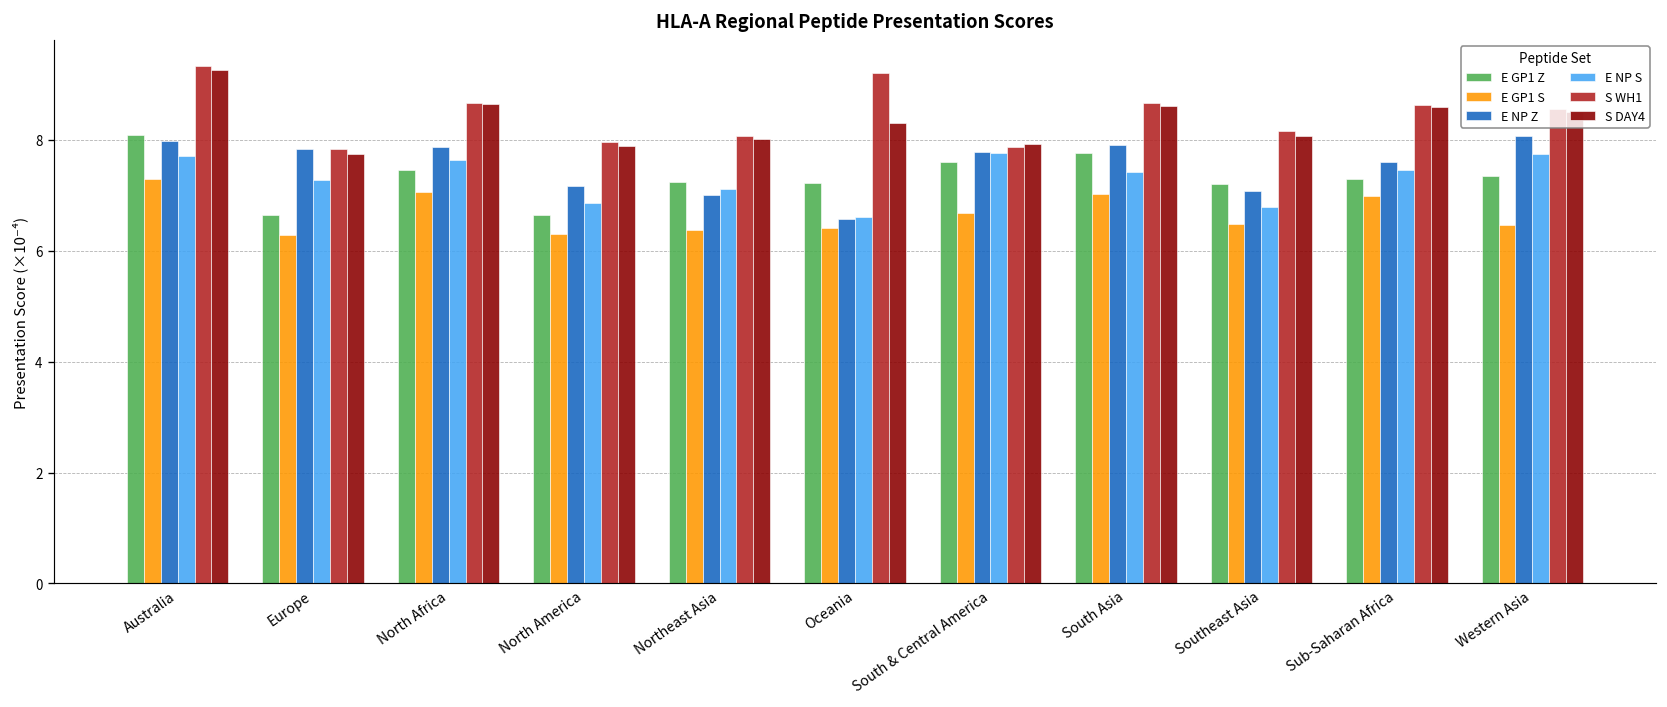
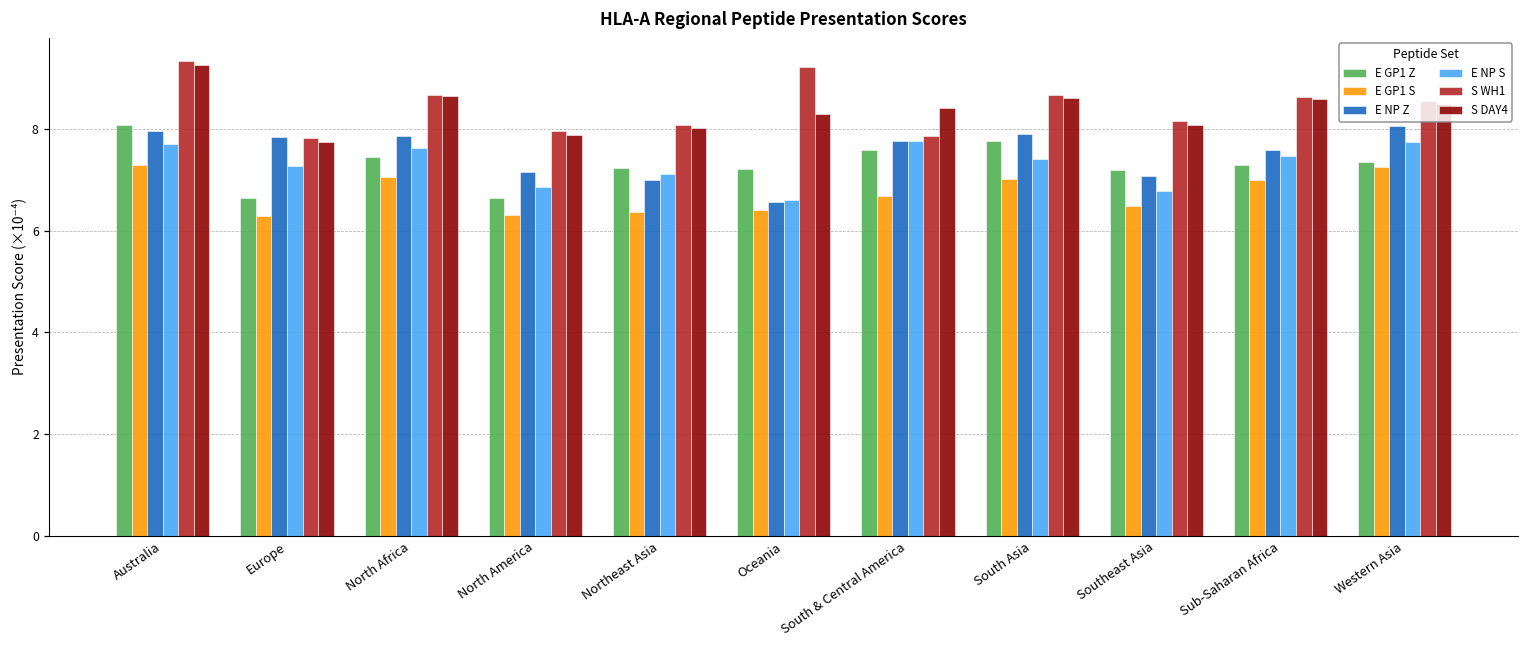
S DAY4, South & Central America: 7.9 -> 8.4
E GP1 S, Western Asia: 6.5 -> 7.3
